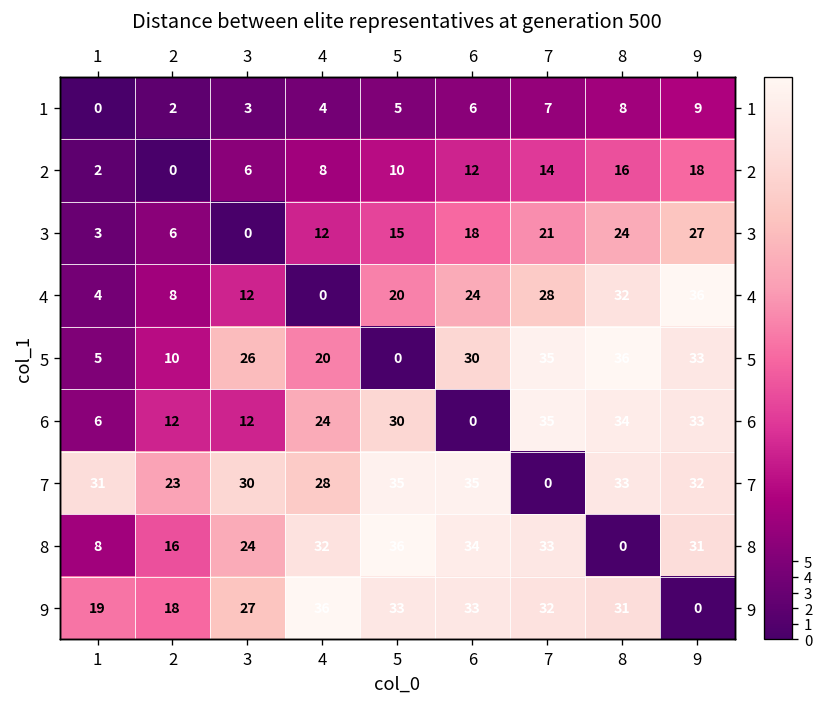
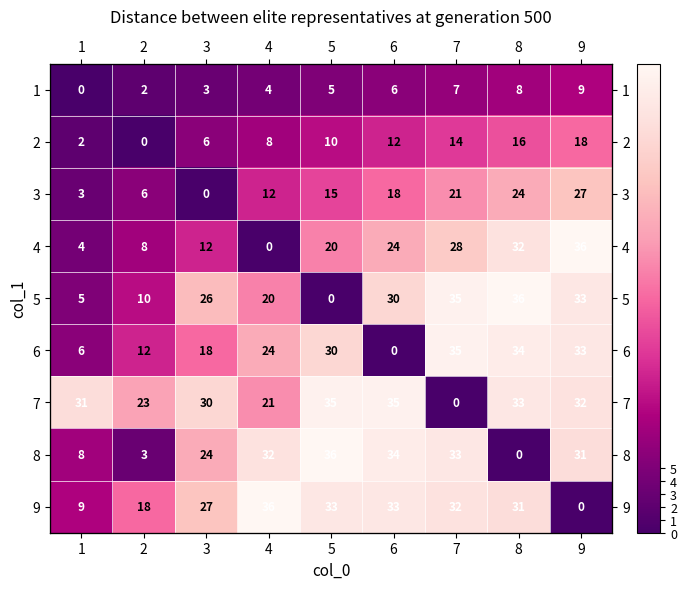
6, 3: 12 -> 18
7, 4: 28 -> 21
8, 2: 16 -> 3
9, 1: 19 -> 9
